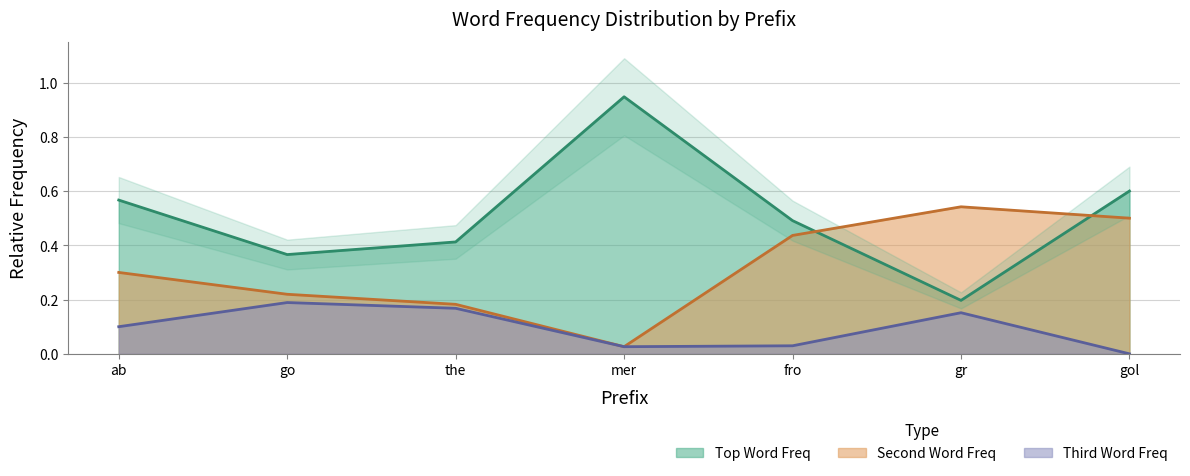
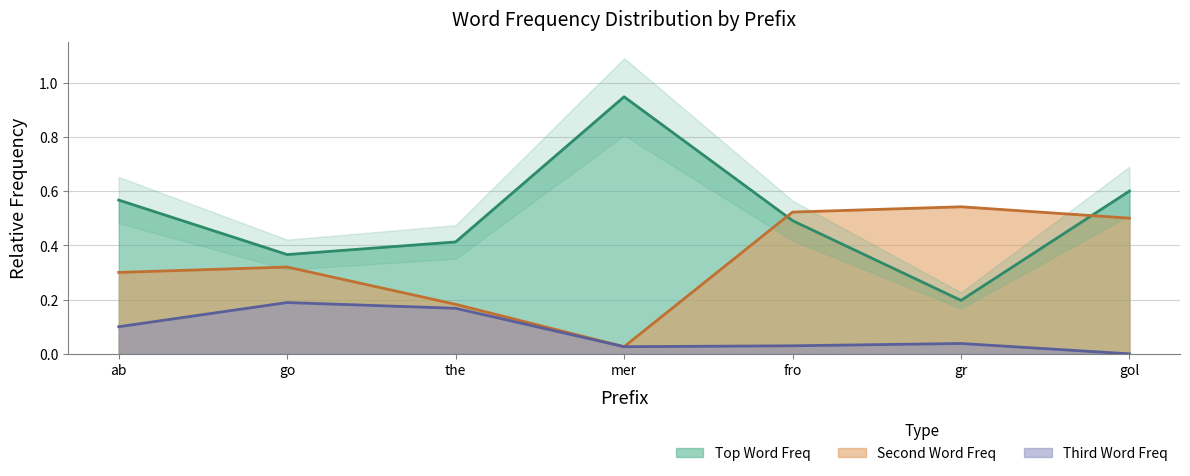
Second Word Freq, go: 0.22 -> 0.32
Second Word Freq, fro: 0.44 -> 0.52
Third Word Freq, gr: 0.15 -> 0.04
